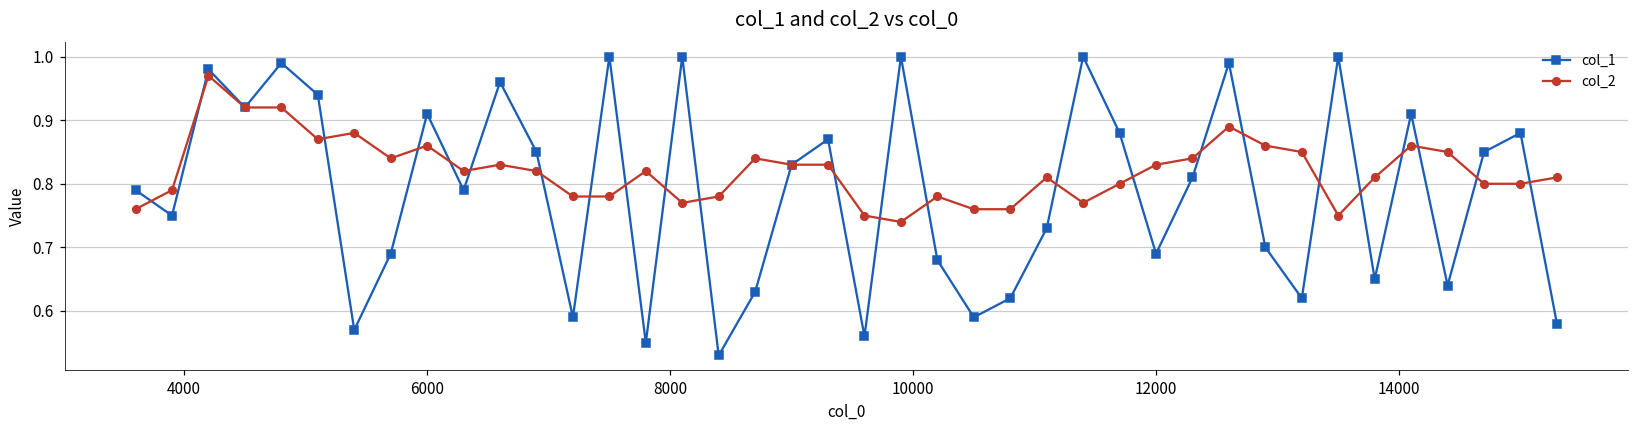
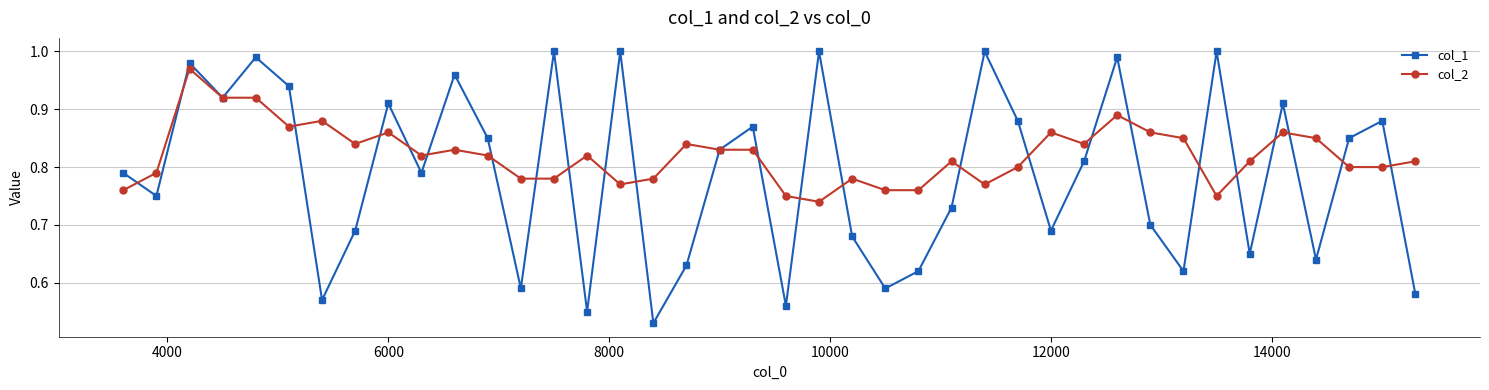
col_2, 12000: 0.83 -> 0.86
